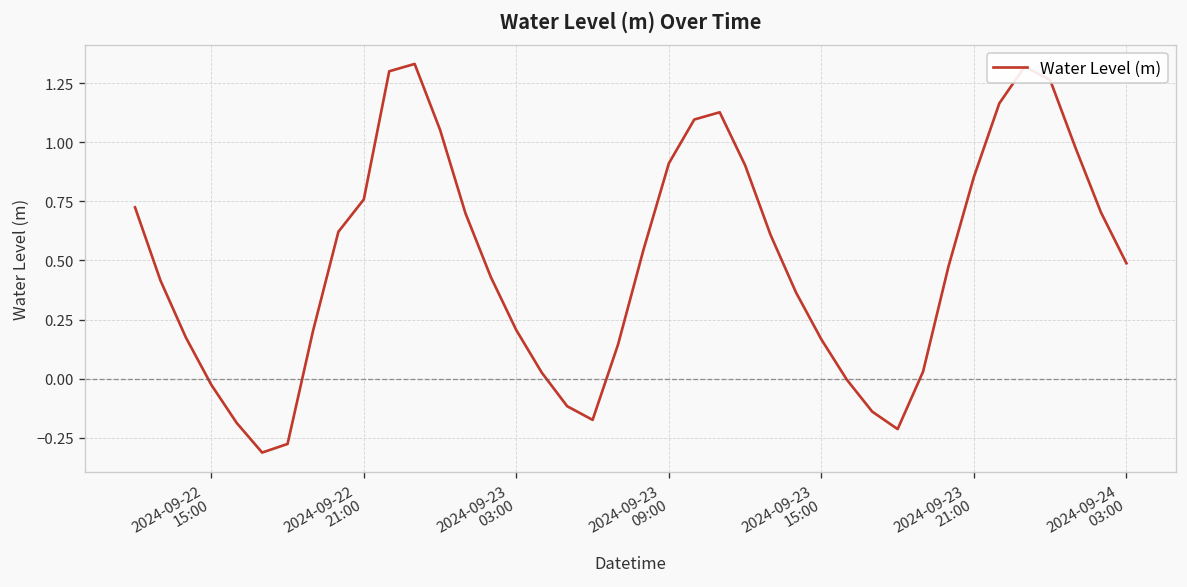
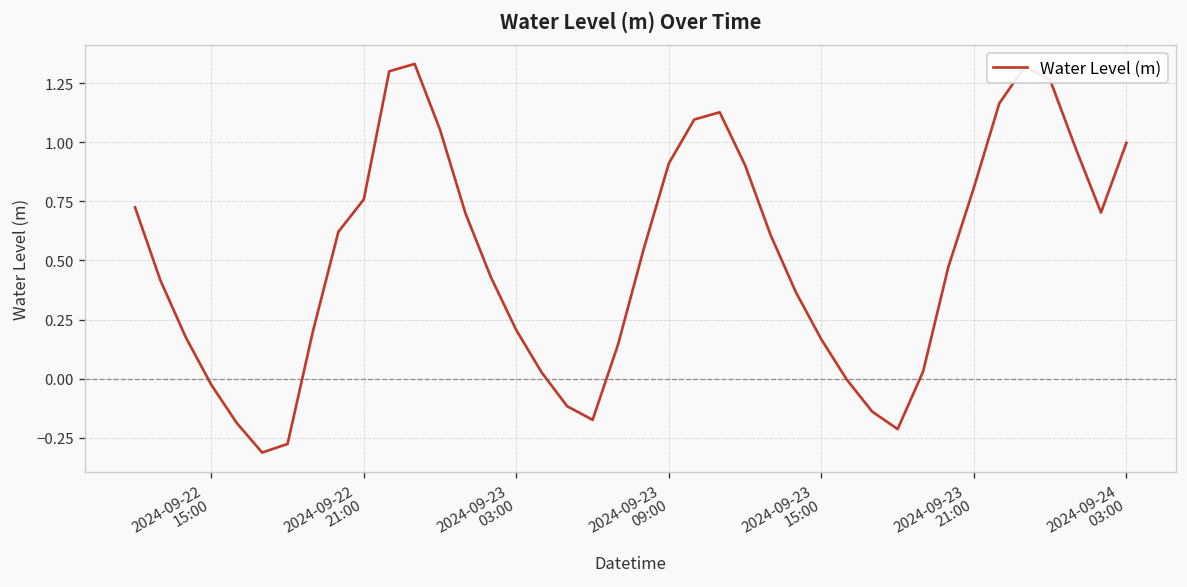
2024-09-23 21:00: 0.85 -> 0.81
2024-09-24 03:00: 0.49 -> 1.00
